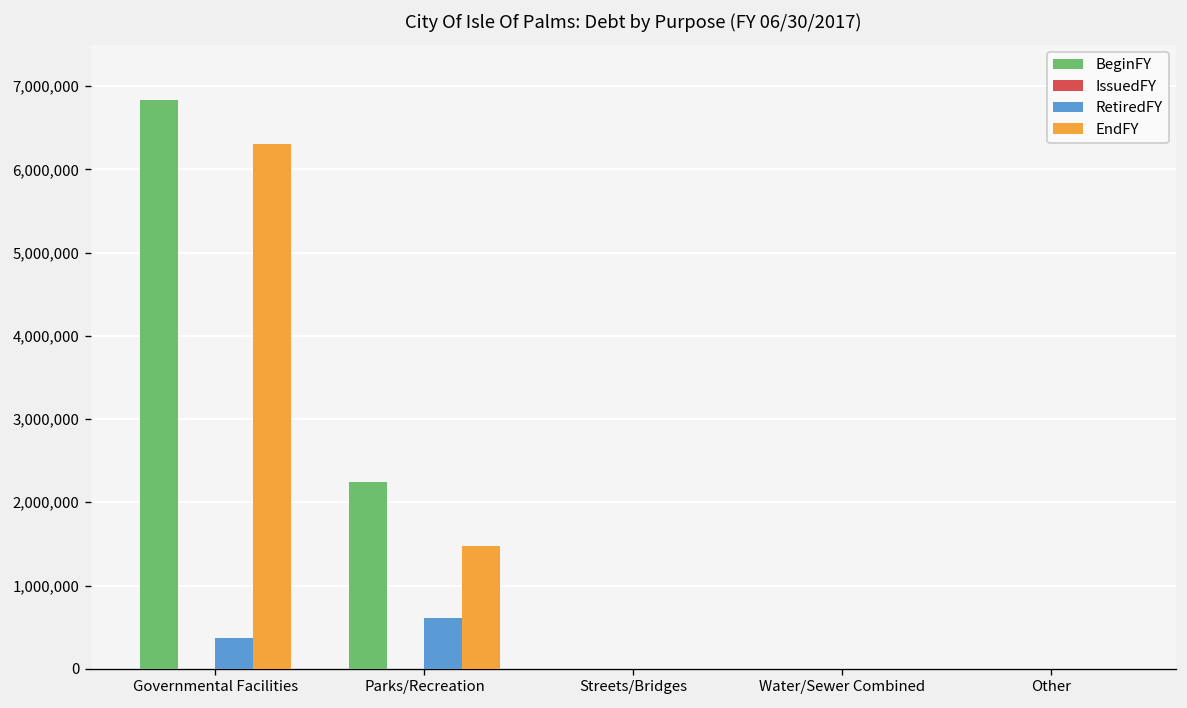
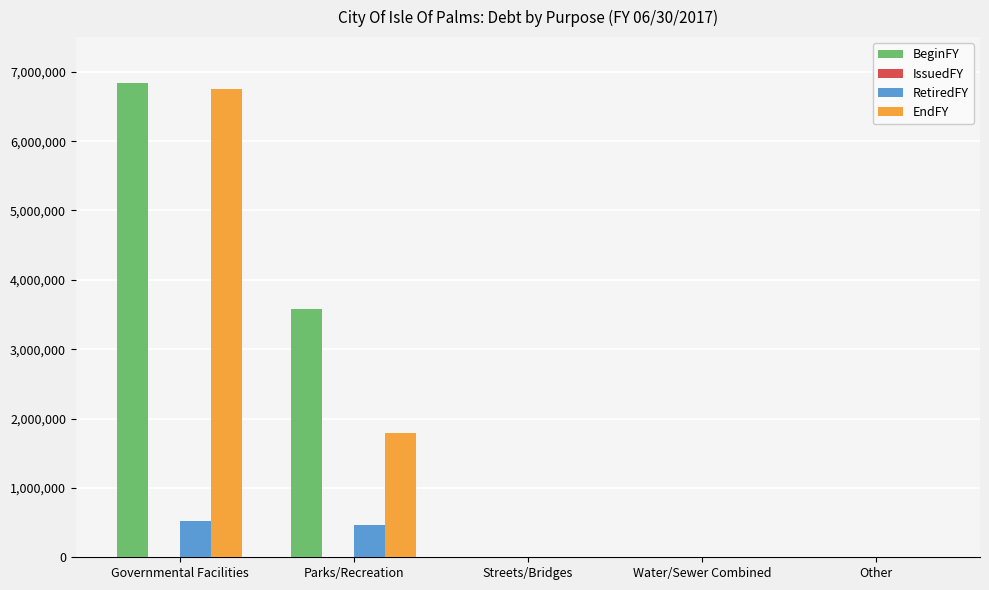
RetiredFY, Governmental Facilities: 400,000 -> 500,000
EndFY, Governmental Facilities: 6,300,000 -> 6,800,000
BeginFY, Parks/Recreation: 2,200,000 -> 3,600,000
RetiredFY, Parks/Recreation: 600,000 -> 500,000
EndFY, Parks/Recreation: 1,500,000 -> 1,800,000
